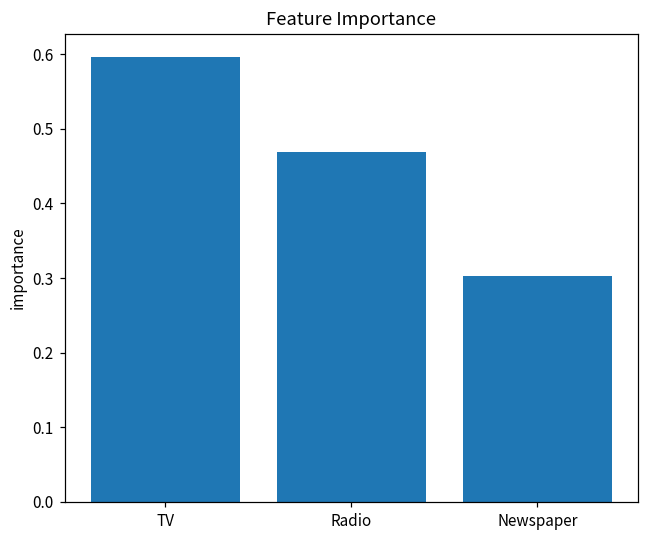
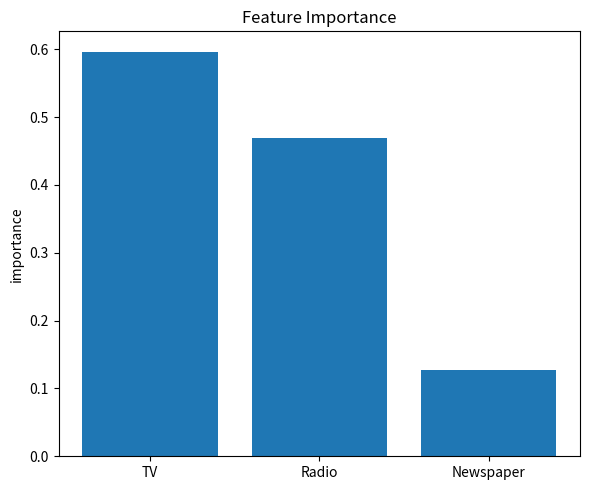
Newspaper: 0.30 -> 0.13
